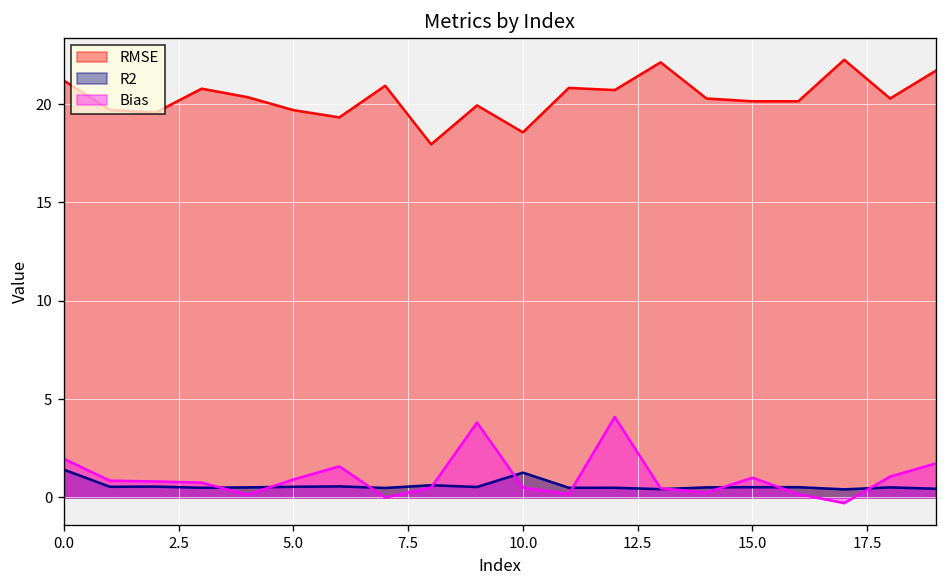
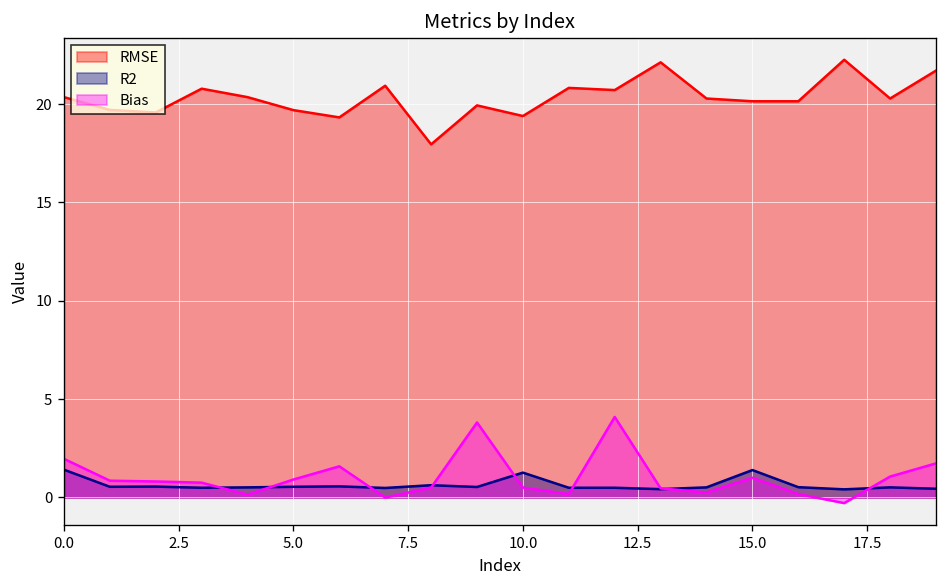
RMSE, 0.0: 21.2 -> 20.4
RMSE, 10.0: 18.6 -> 19.4
R2, 15.0: 0.5 -> 1.4
